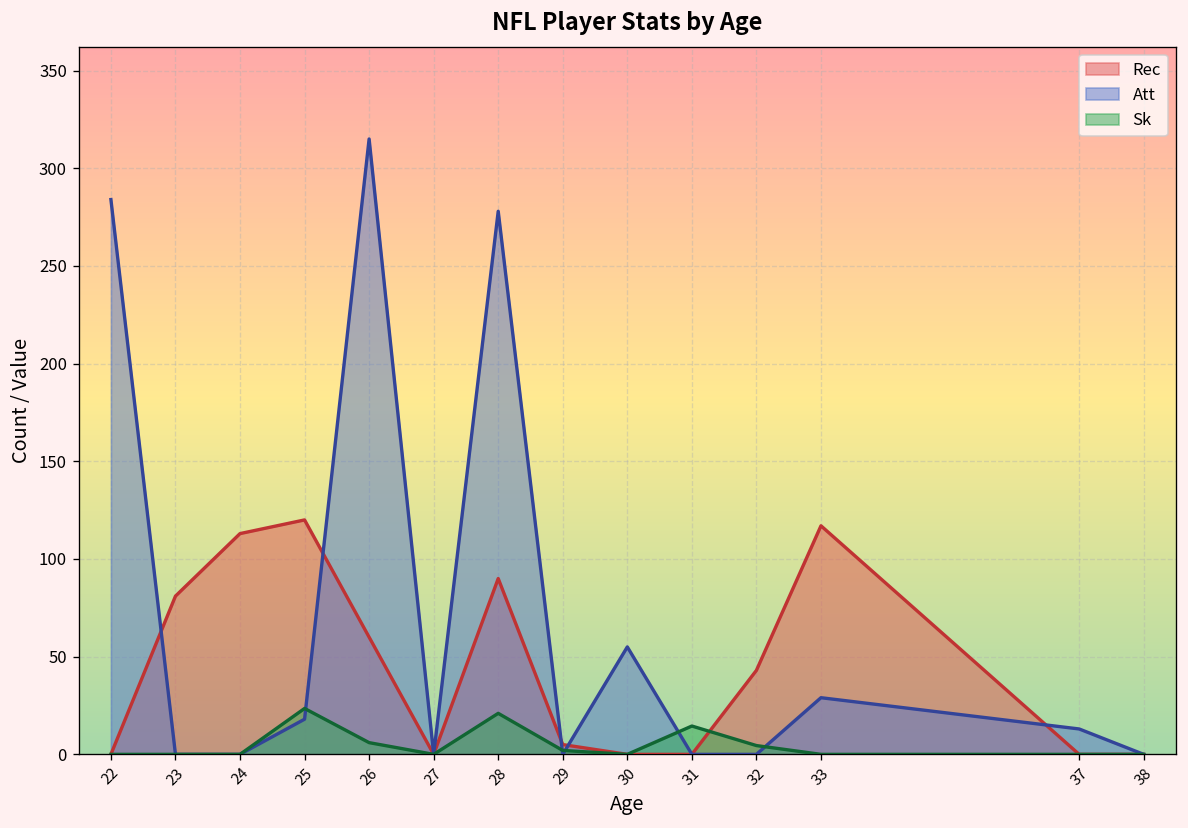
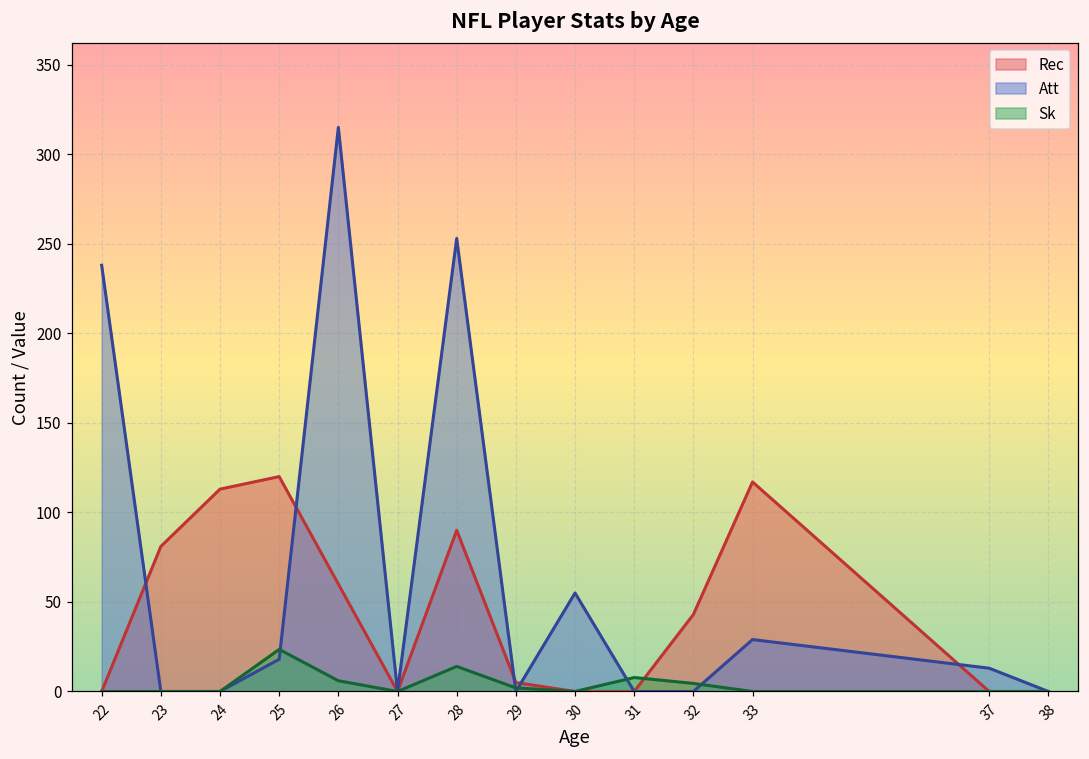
Att, 22: 284 -> 238
Att, 28: 278 -> 253
Sk, 28: 21 -> 14
Sk, 31: 15 -> 8
